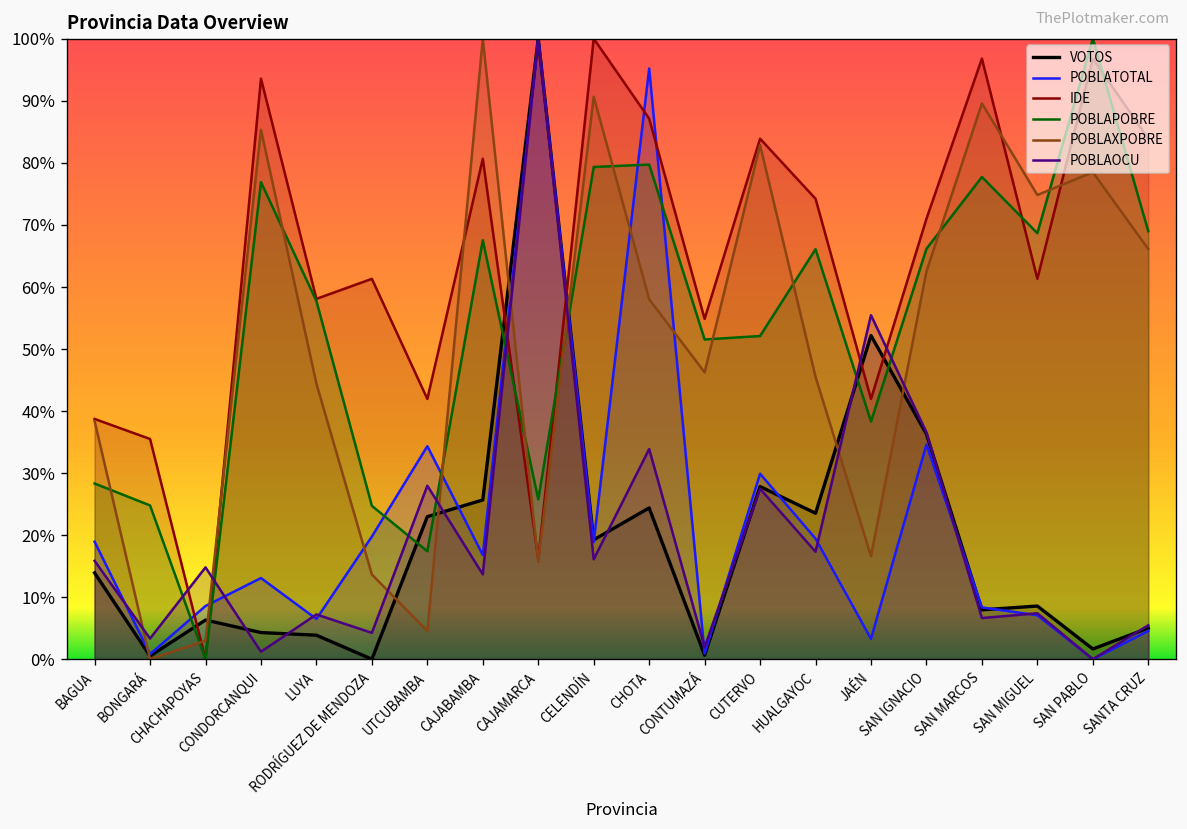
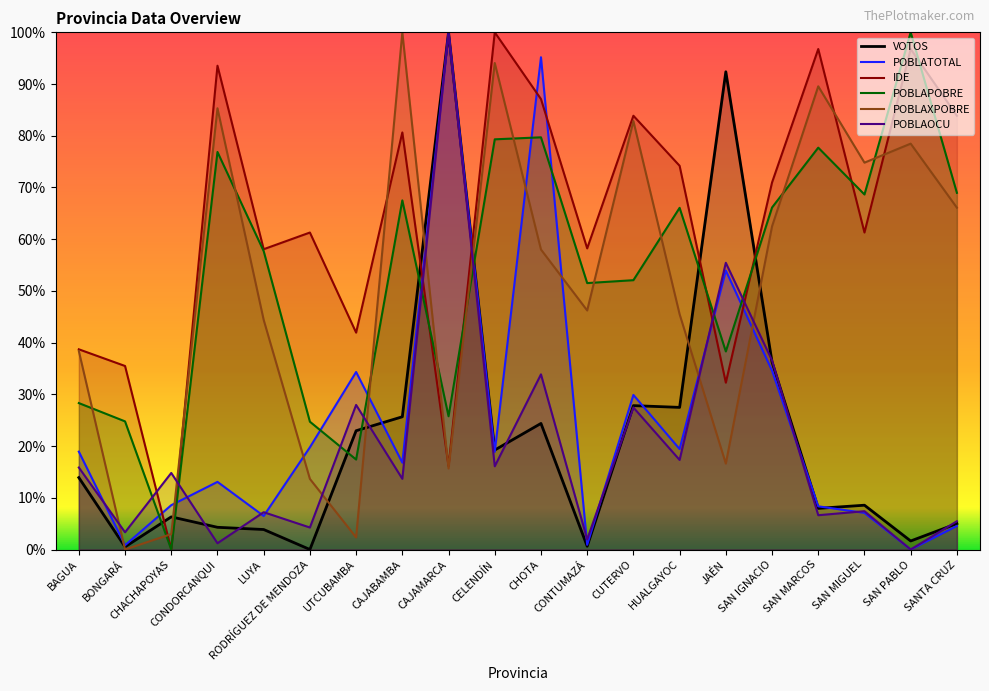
POBLAXPOBRE, UTCUBAMBA: 5% -> 2%
POBLAXPOBRE, CELENDÍN: 91% -> 94%
IDE, CONTUMAZÁ: 55% -> 58%
VOTOS, HUALGAYOC: 24% -> 27%
VOTOS, JAÉN: 52% -> 92%
POBLATOTAL, JAÉN: 3% -> 54%
IDE, JAÉN: 42% -> 32%
